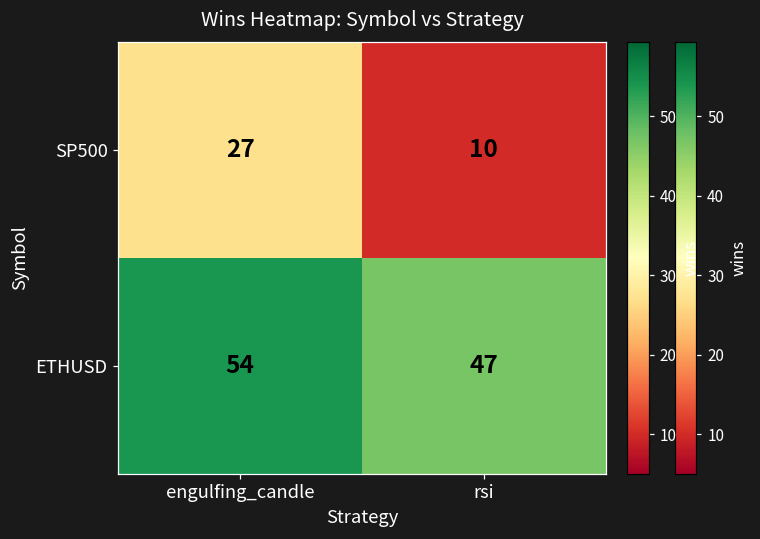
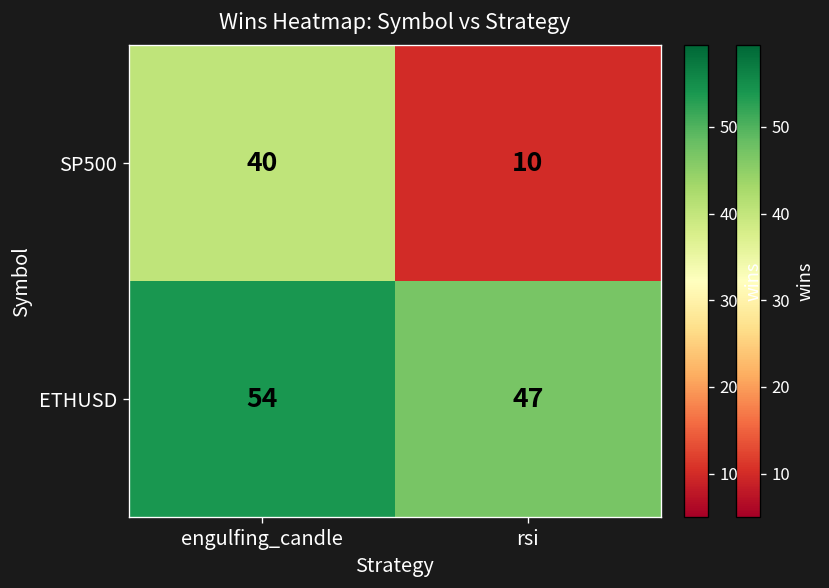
SP500, engulfing_candle: 27 -> 40
